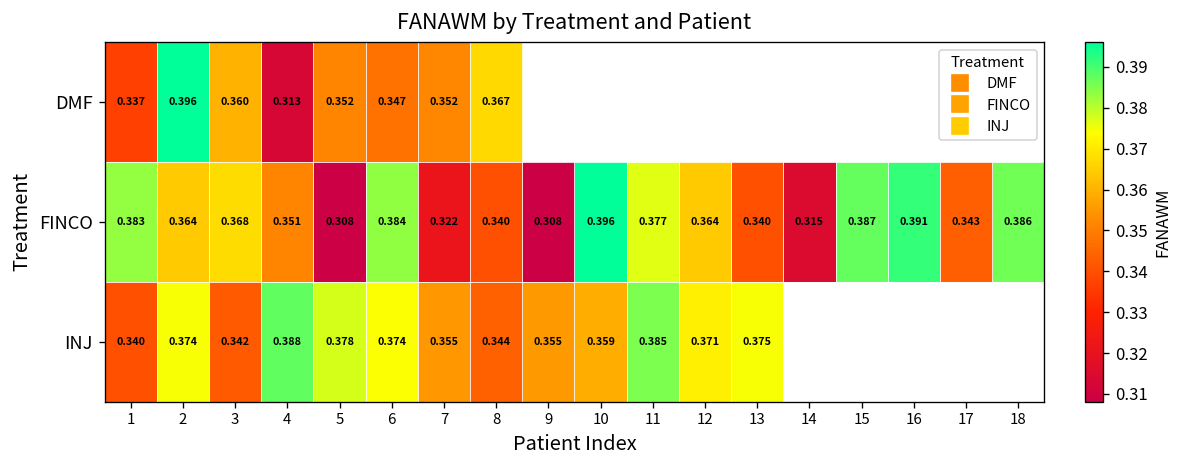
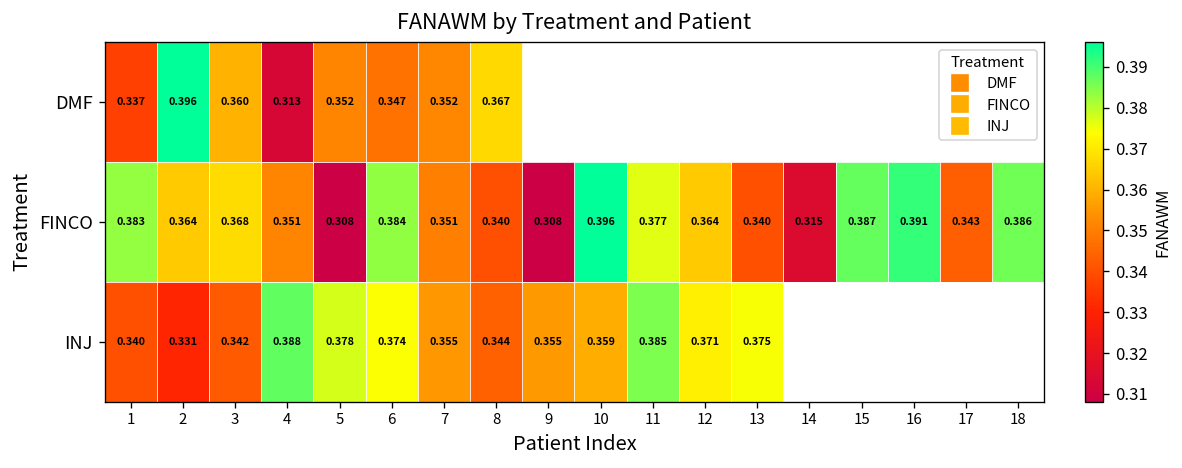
FINCO, 7: 0.322 -> 0.351
INJ, 2: 0.374 -> 0.331
